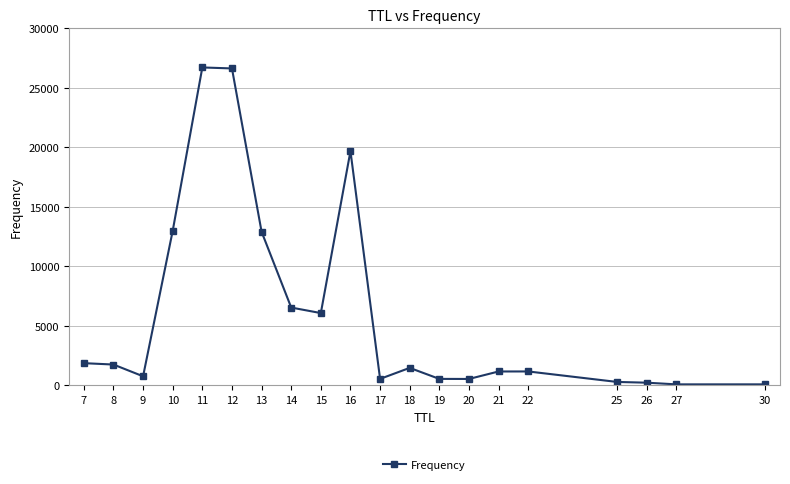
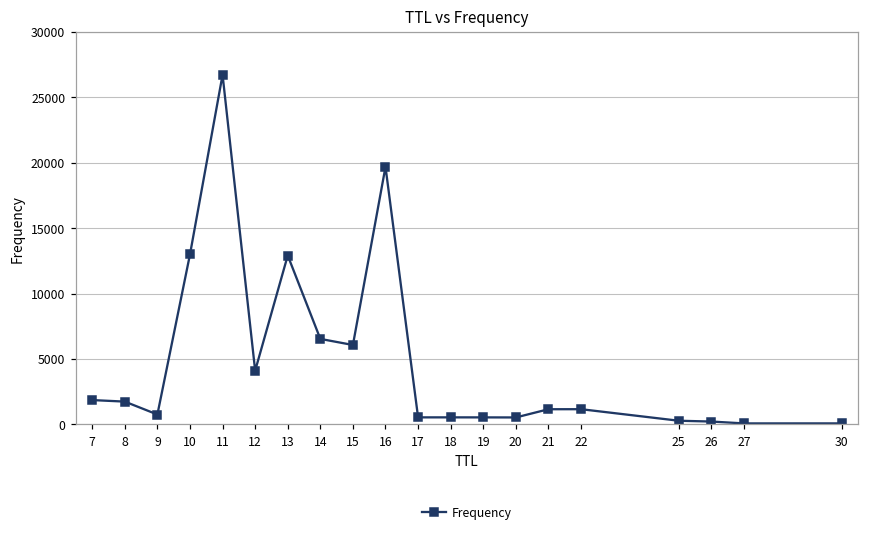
12: 26600 -> 4100
18: 1500 -> 500
